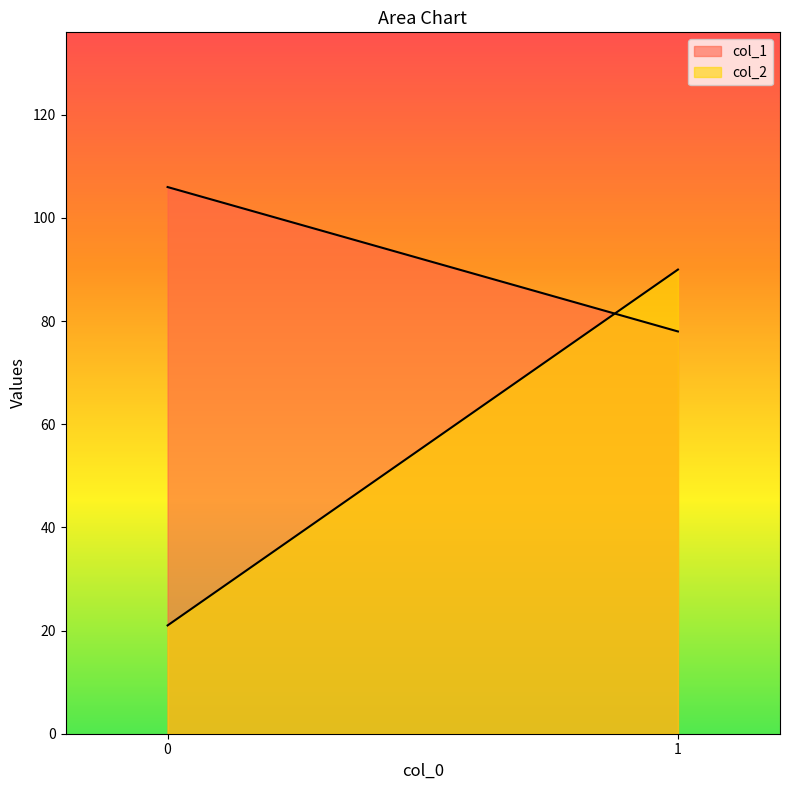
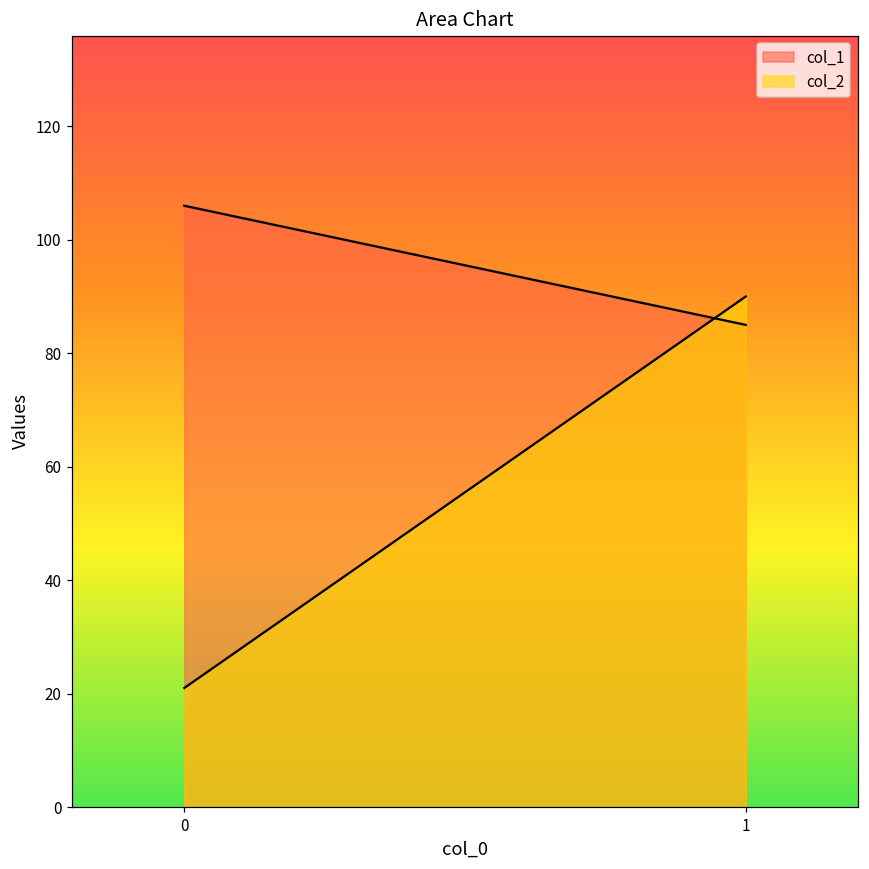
col_1, 1: 78 -> 85
